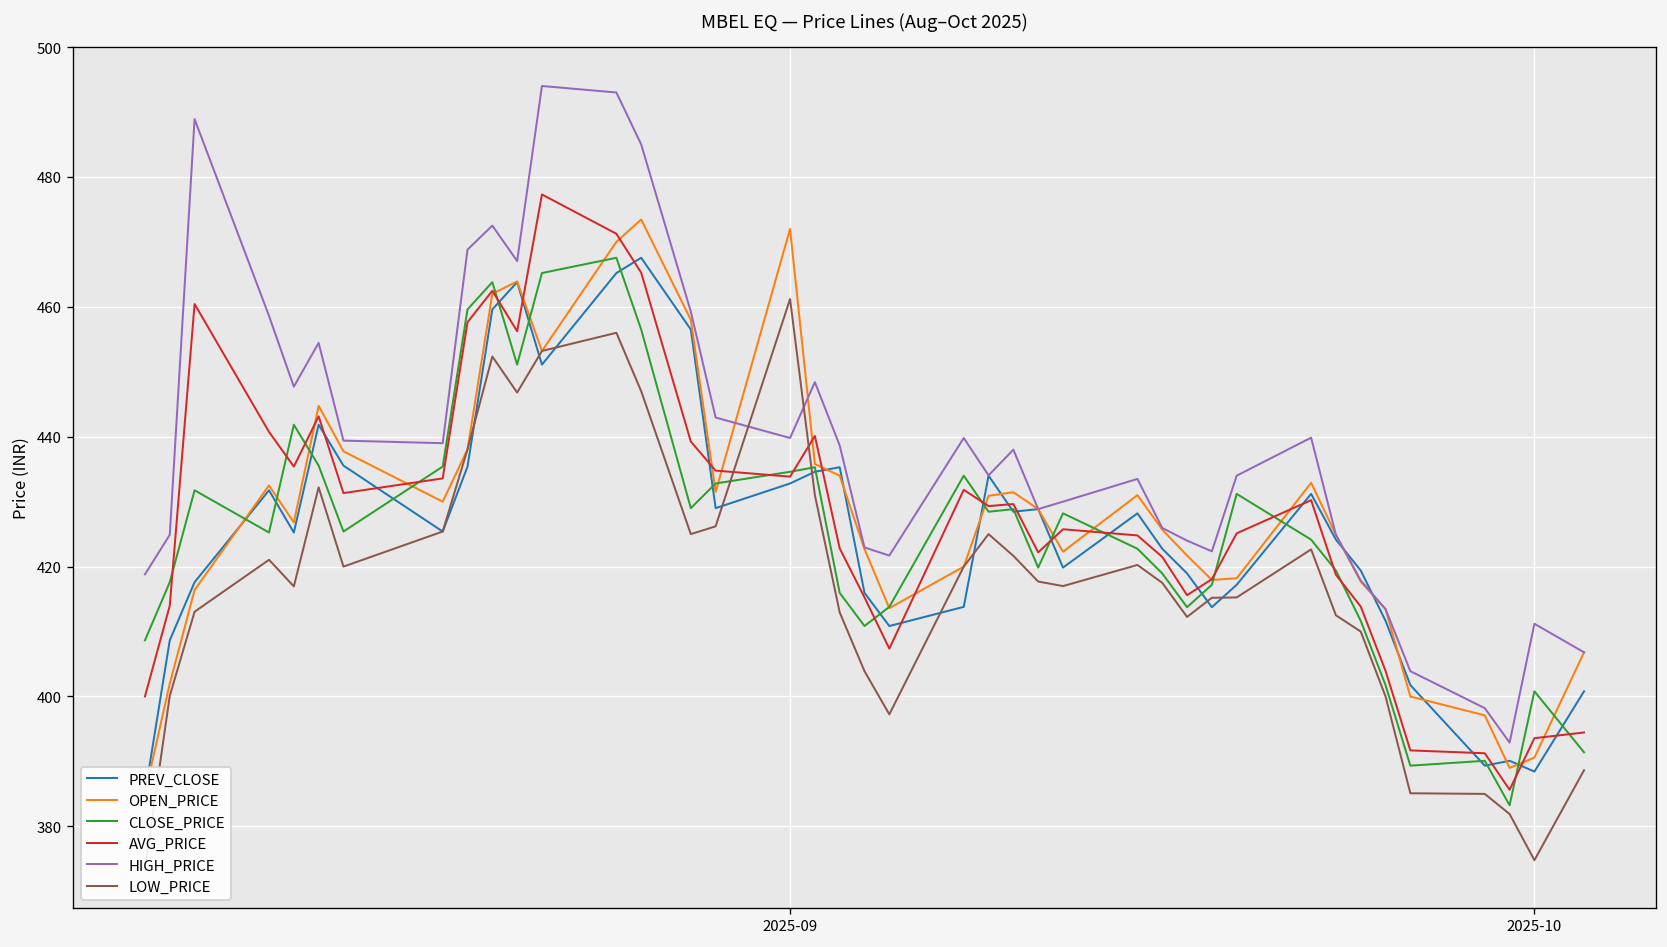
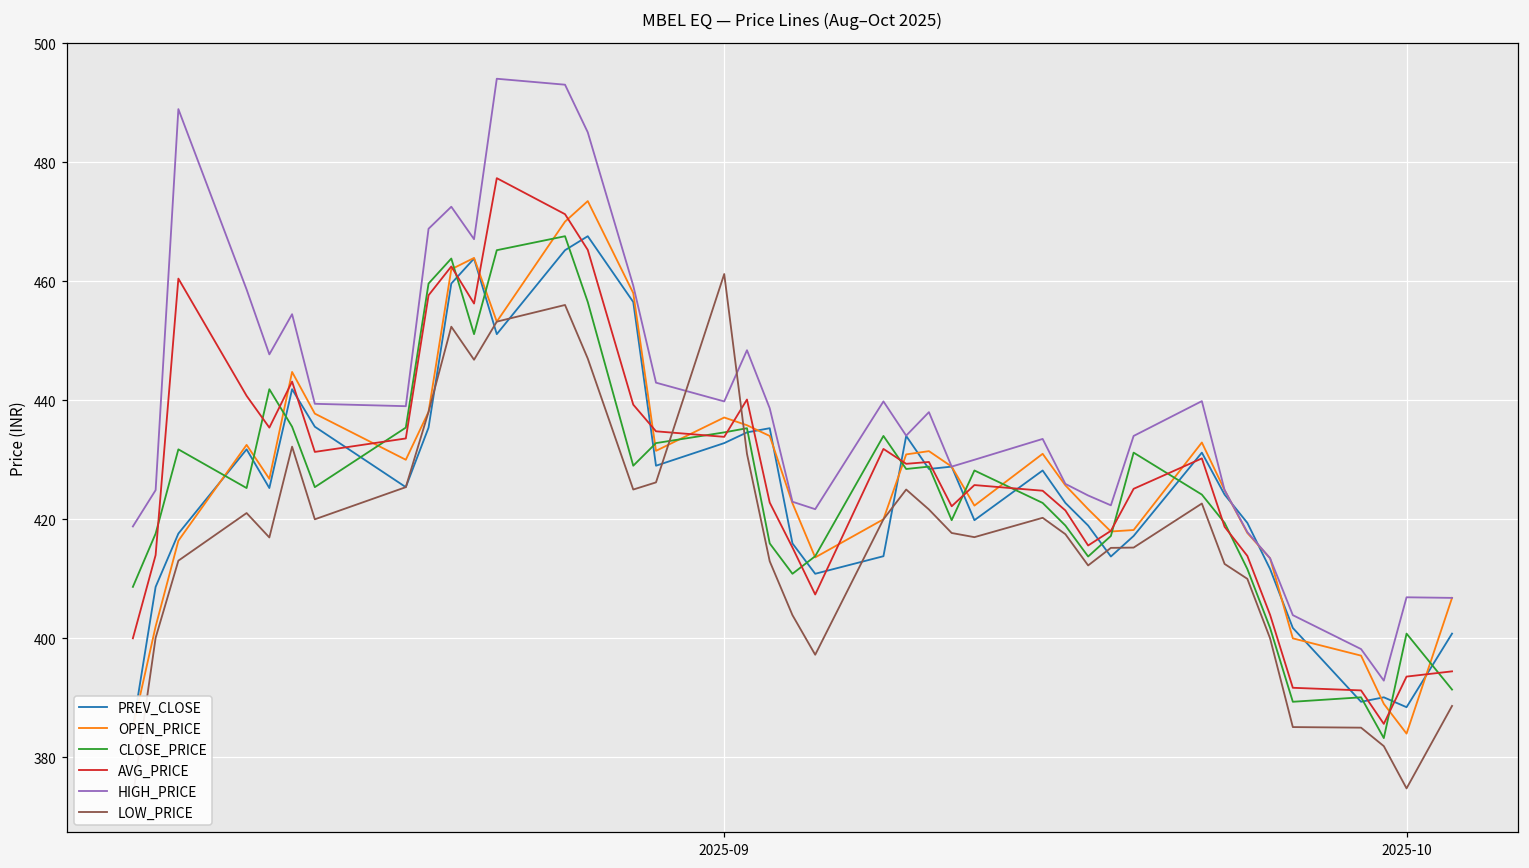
OPEN_PRICE, 2025-09: 472 -> 437
OPEN_PRICE, 2025-10: 391 -> 384
HIGH_PRICE, 2025-10: 411 -> 407
